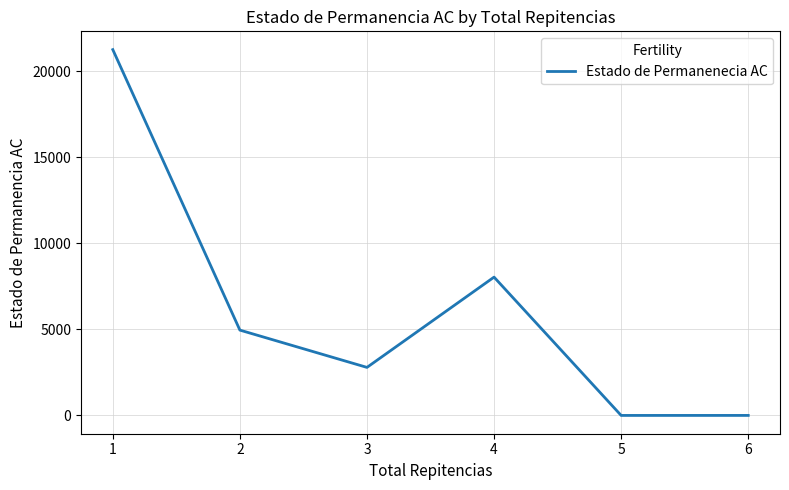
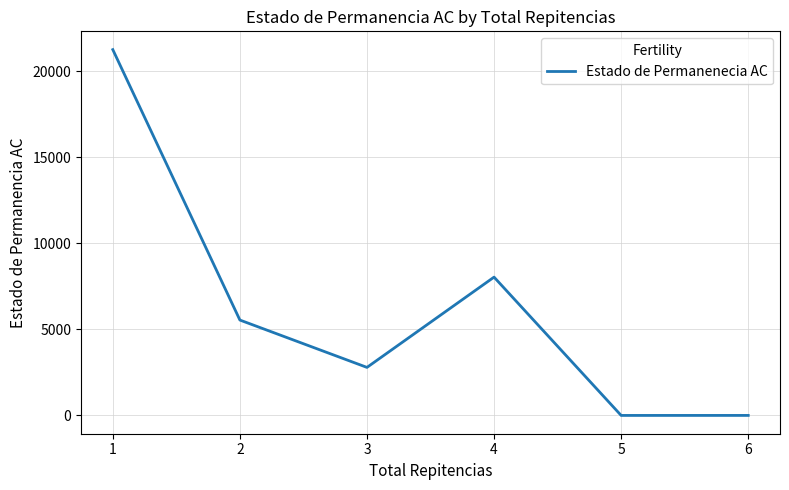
2: 5000 -> 5500
